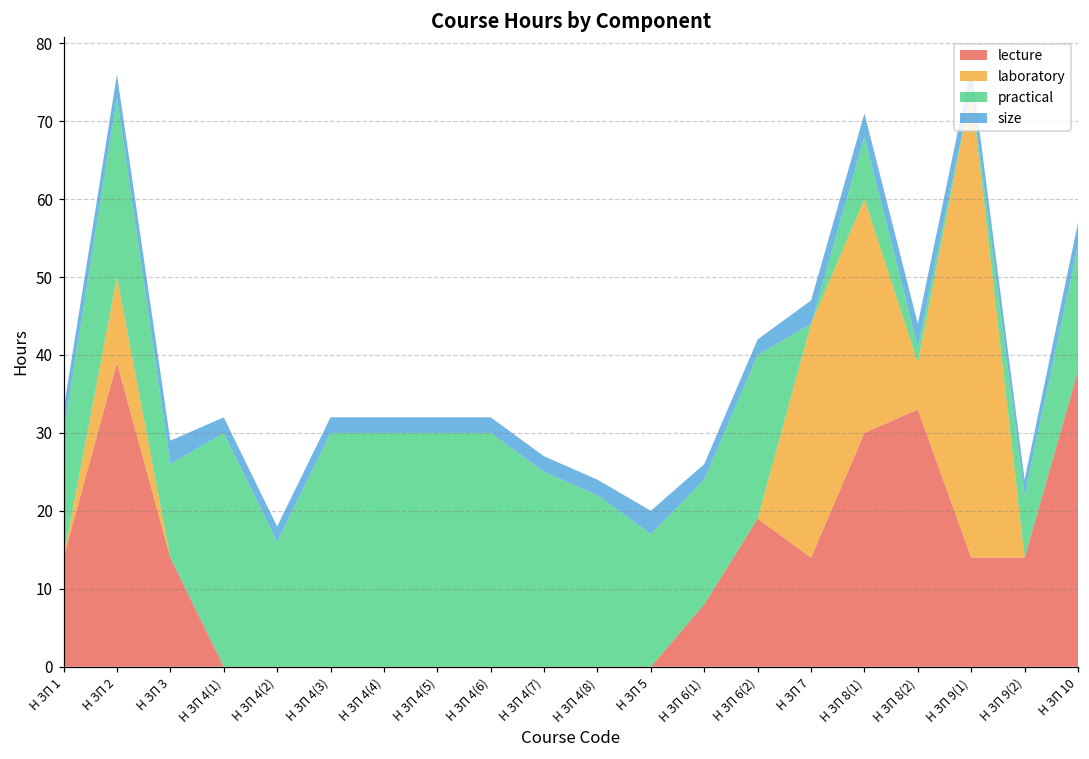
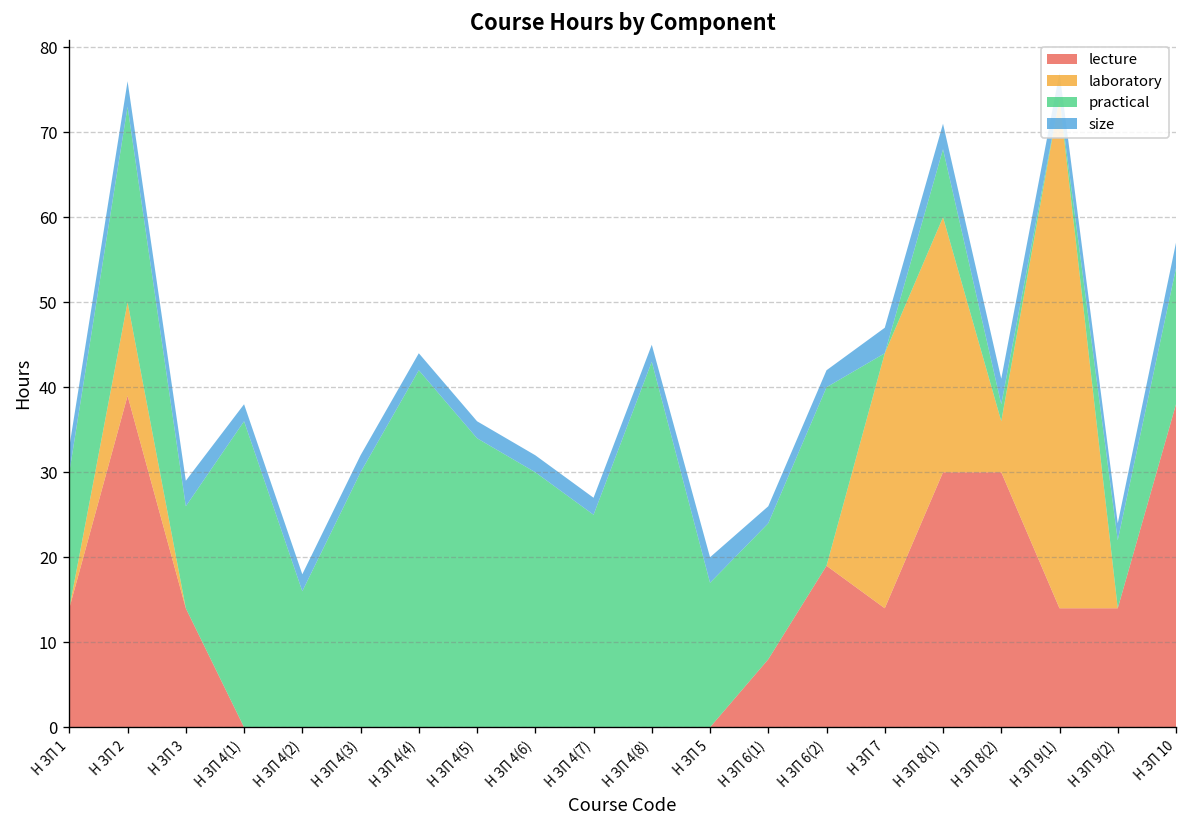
practical, Н ЗП 4(1): 30 -> 36
practical, Н ЗП 4(4): 30 -> 42
practical, Н ЗП 4(5): 30 -> 34
practical, Н ЗП 4(8): 22 -> 43
lecture, Н ЗП 8(2): 33 -> 30
